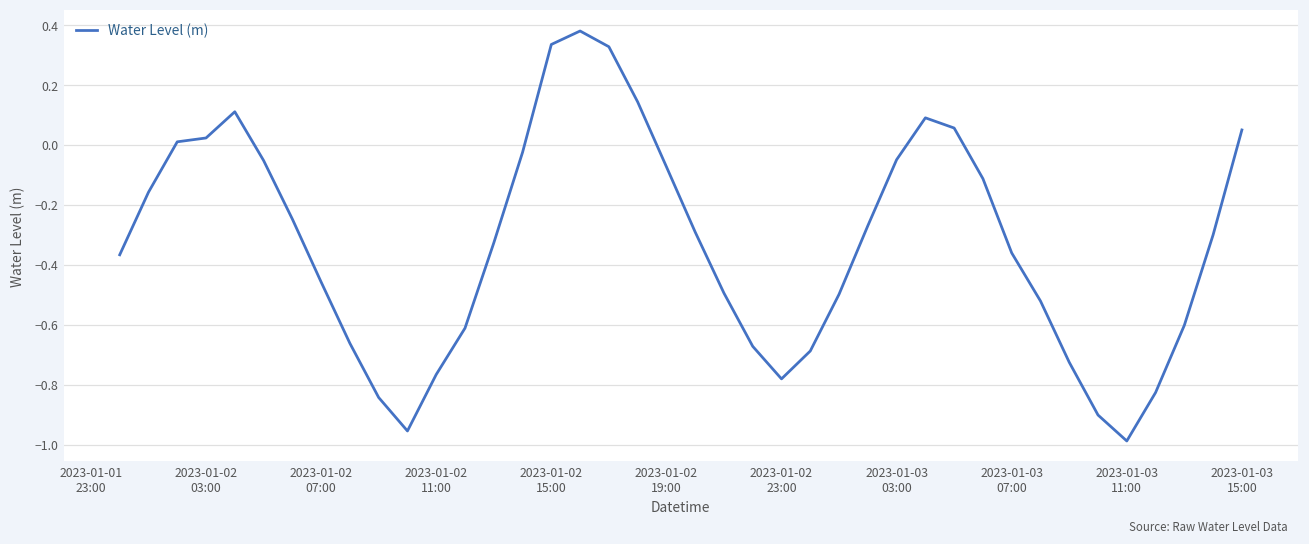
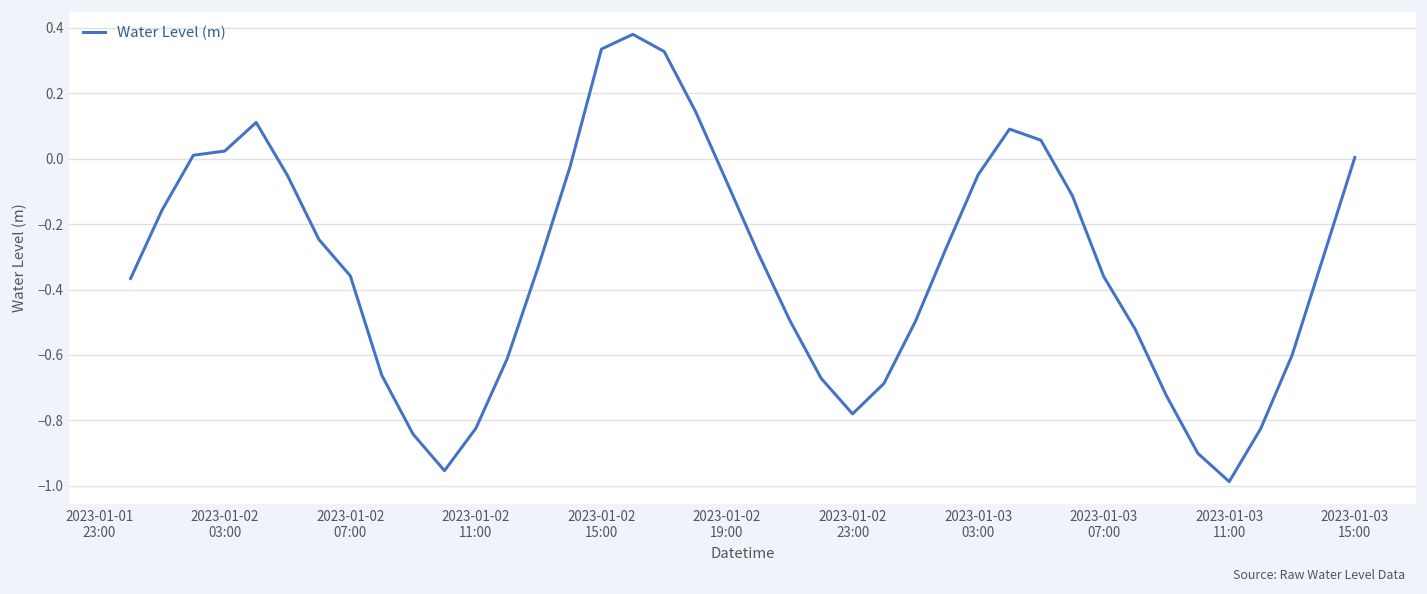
2023-01-02 07:00: -0.46 -> -0.36
2023-01-02 11:00: -0.77 -> -0.82
2023-01-03 15:00: 0.05 -> 0.00
